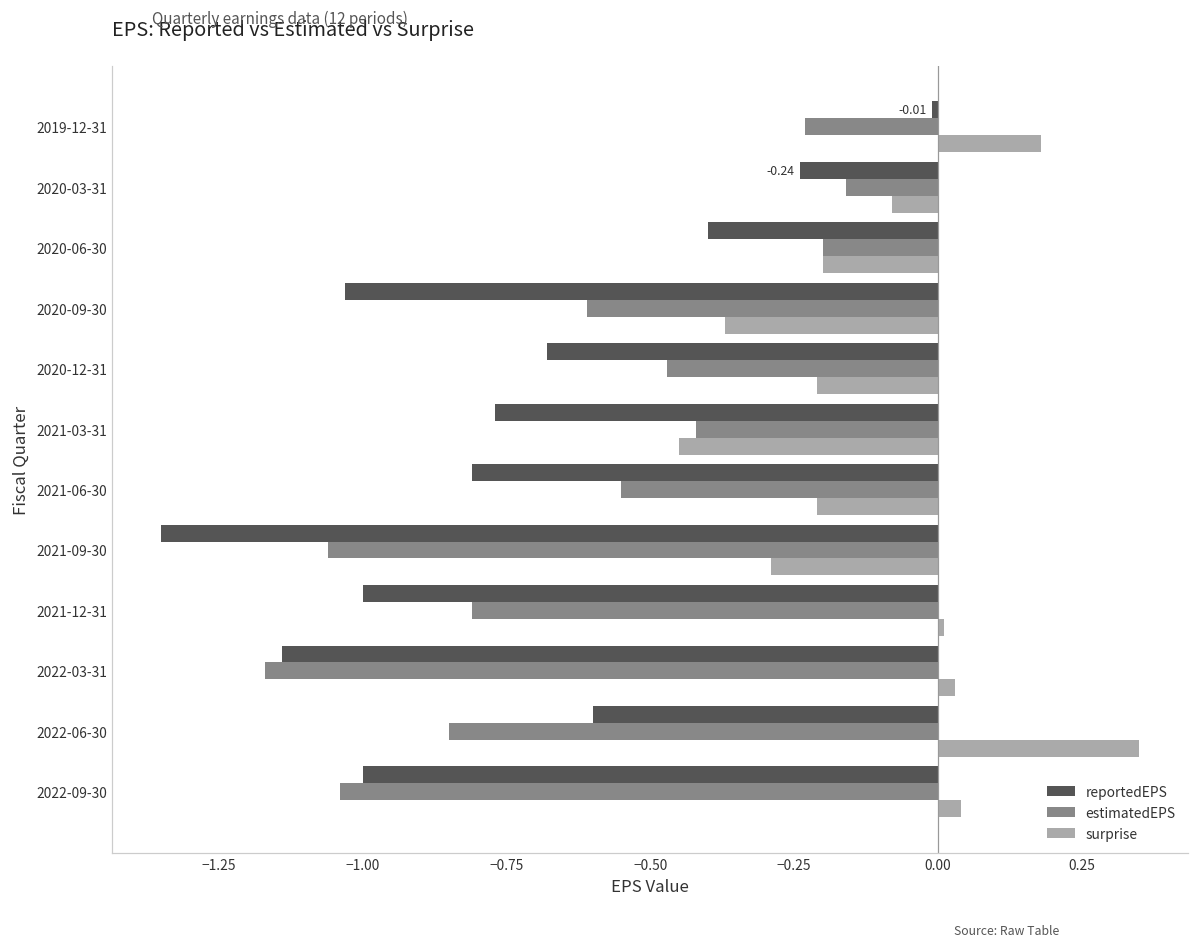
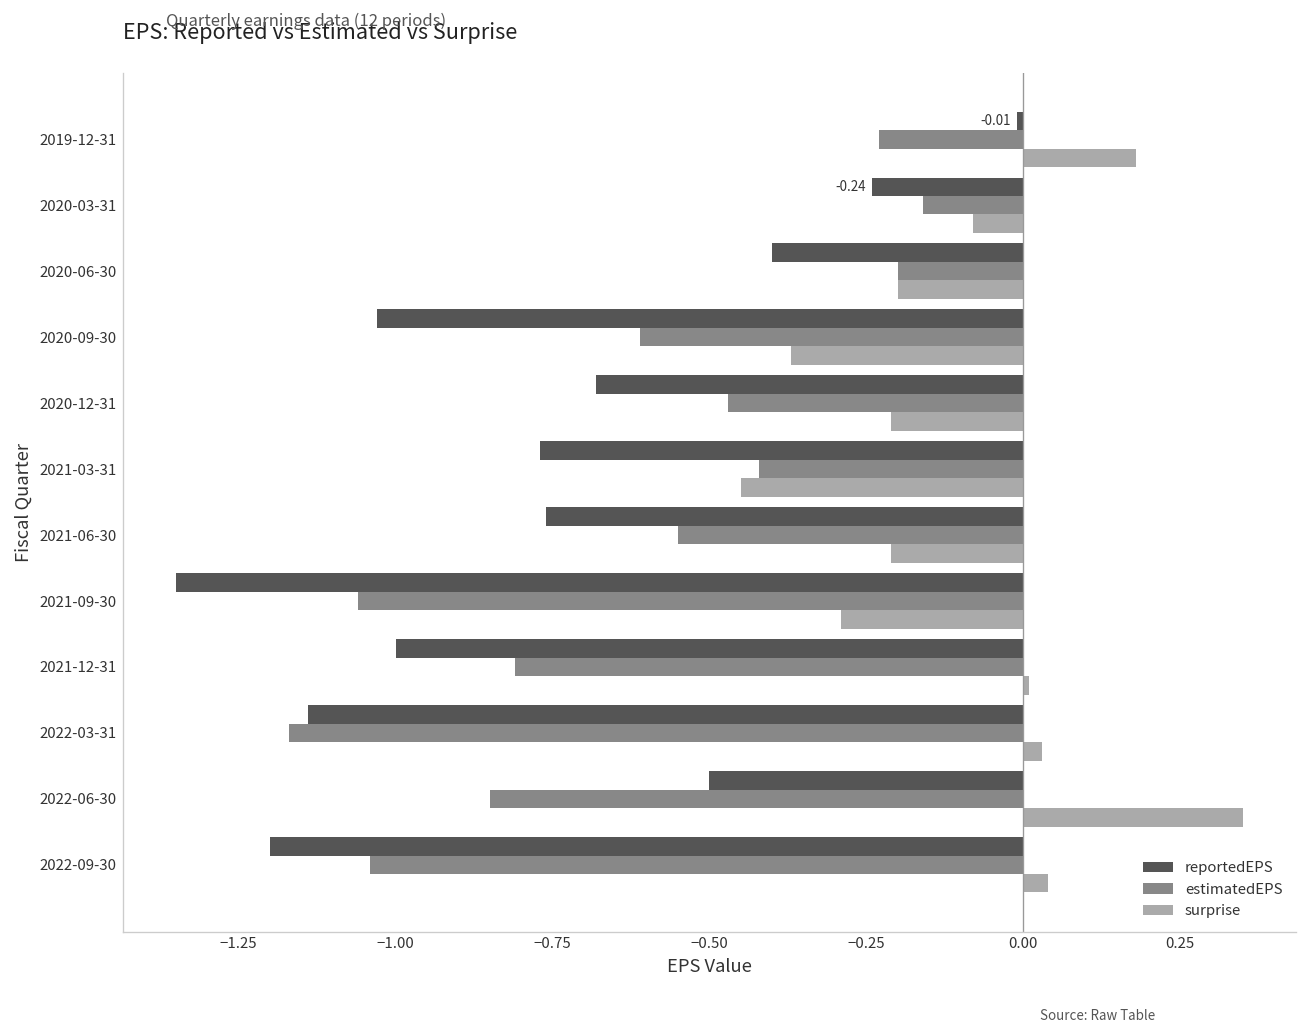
reportedEPS, 2021-06-30: -0.81 -> -0.76
reportedEPS, 2022-06-30: -0.6 -> -0.5
reportedEPS, 2022-09-30: -1.0 -> -1.2
